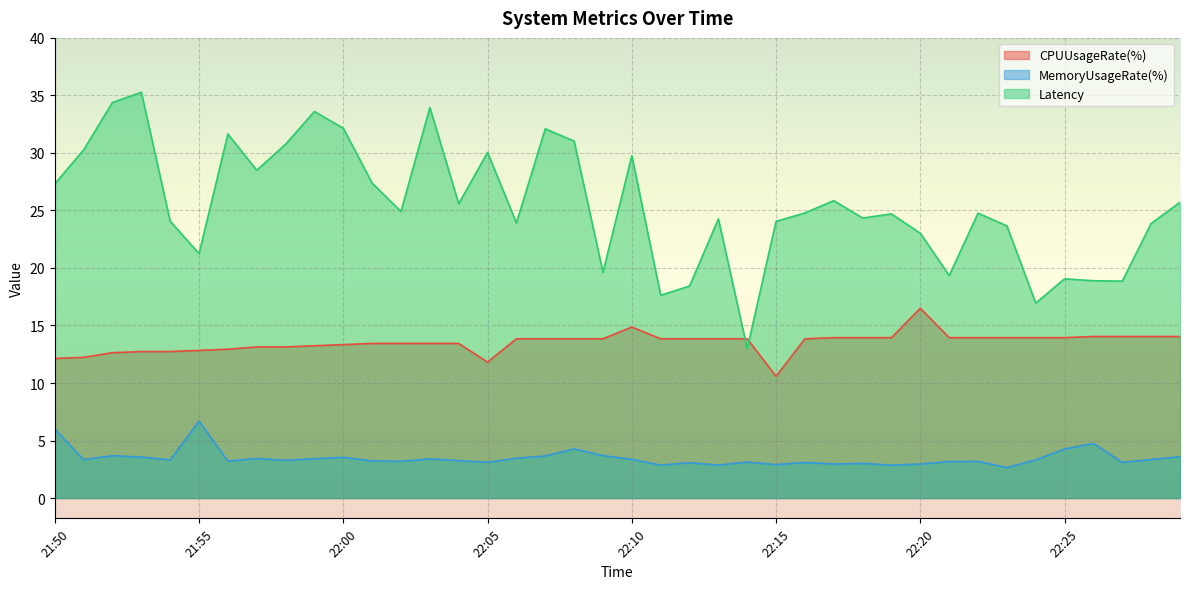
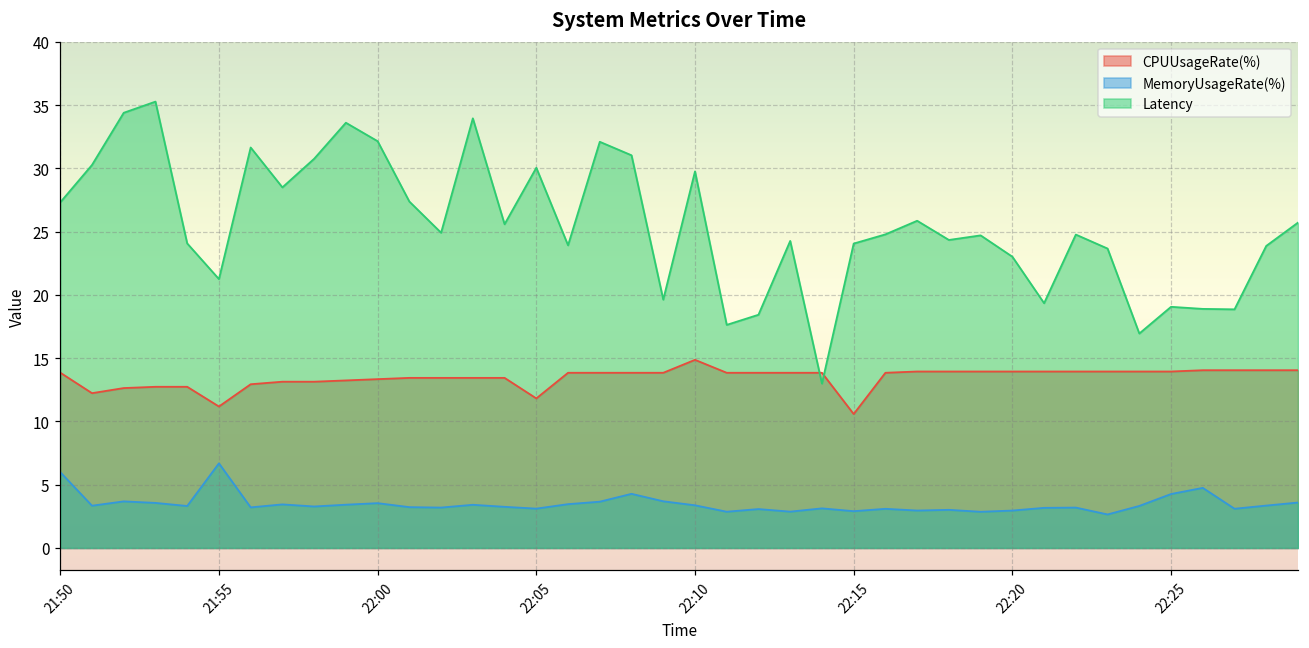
CPUUsageRate(%), 21:50: 12.1 -> 13.9
CPUUsageRate(%), 21:55: 12.8 -> 11.2
CPUUsageRate(%), 22:20: 16.5 -> 13.9
